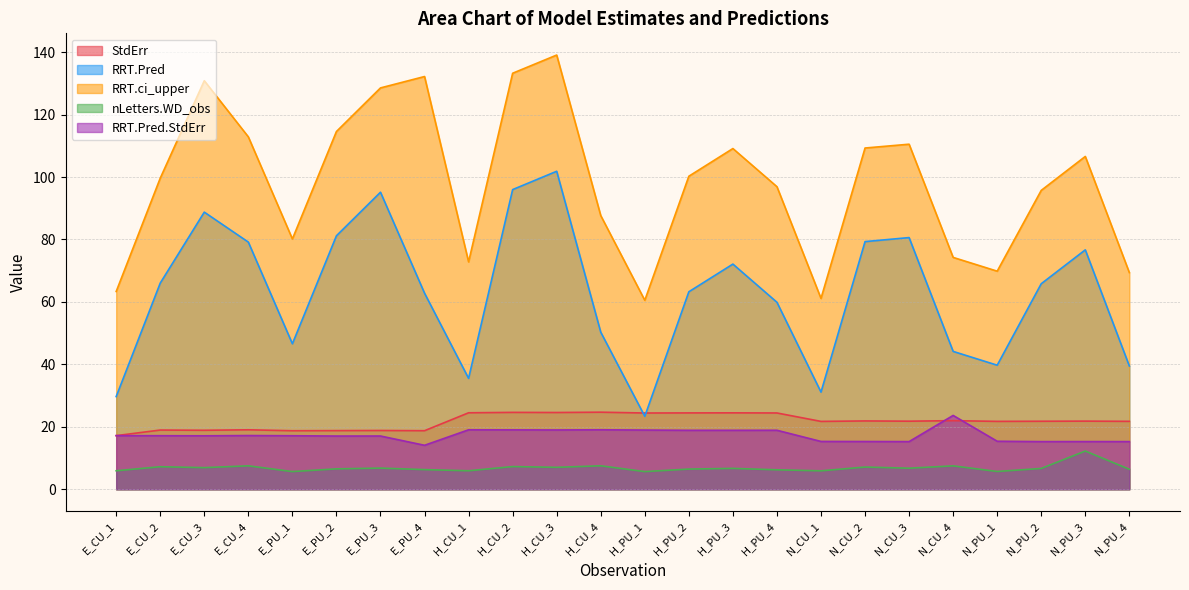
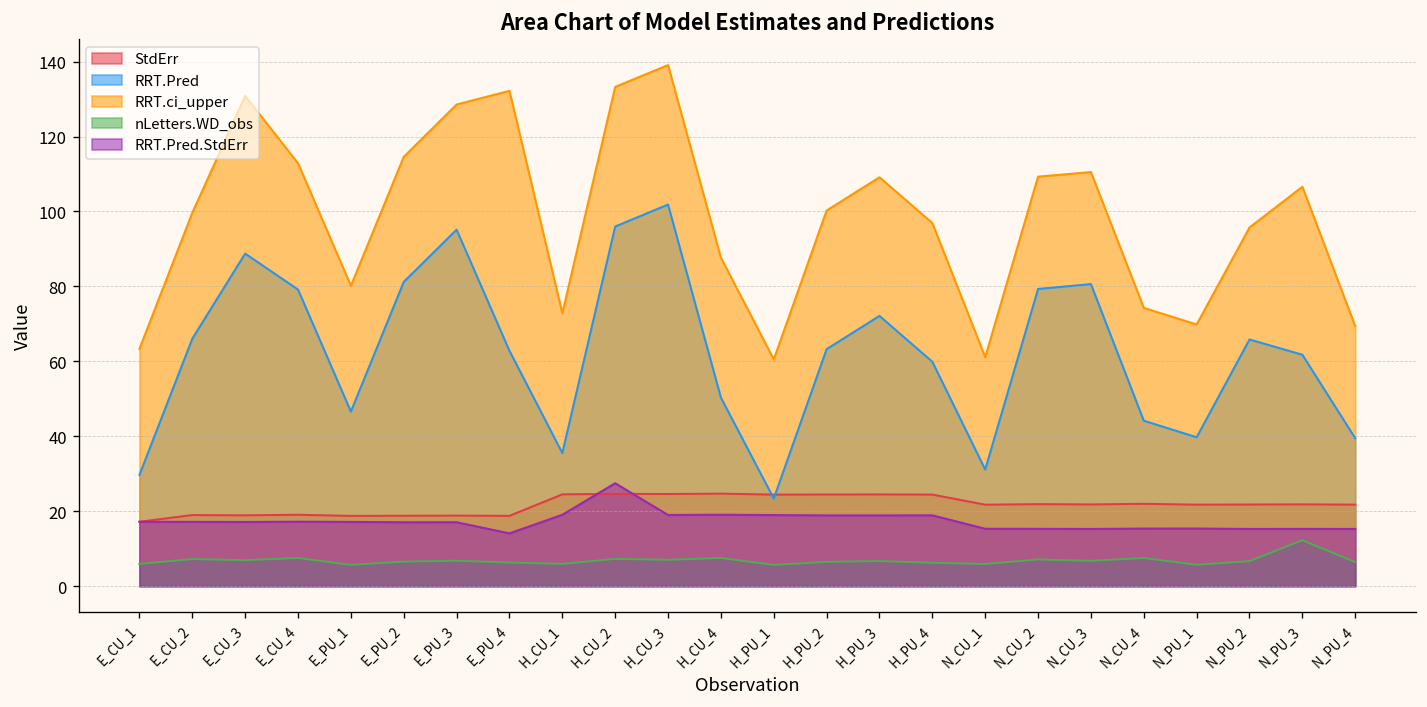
RRT.Pred.StdErr, H_CU_2: 19 -> 27
RRT.Pred.StdErr, N_CU_4: 24 -> 15
RRT.Pred, N_PU_3: 77 -> 62
